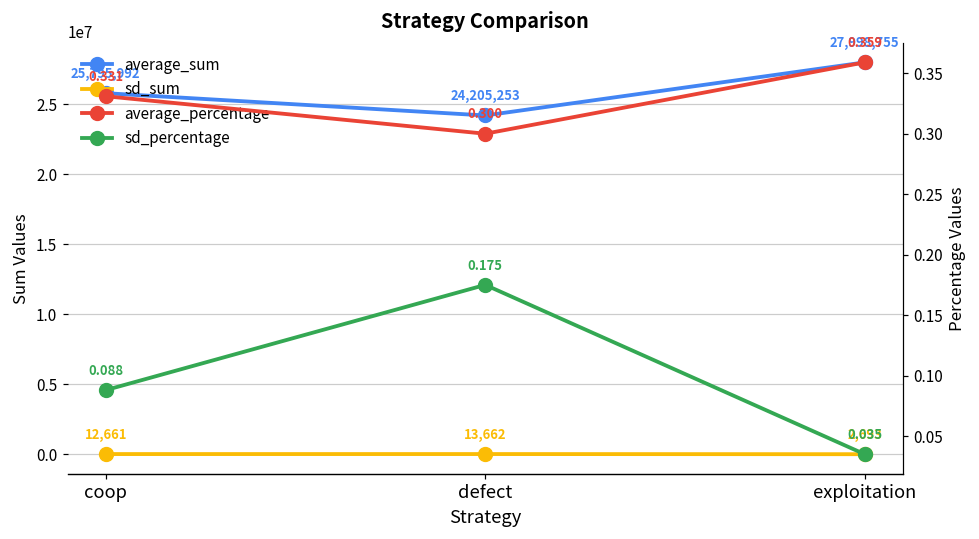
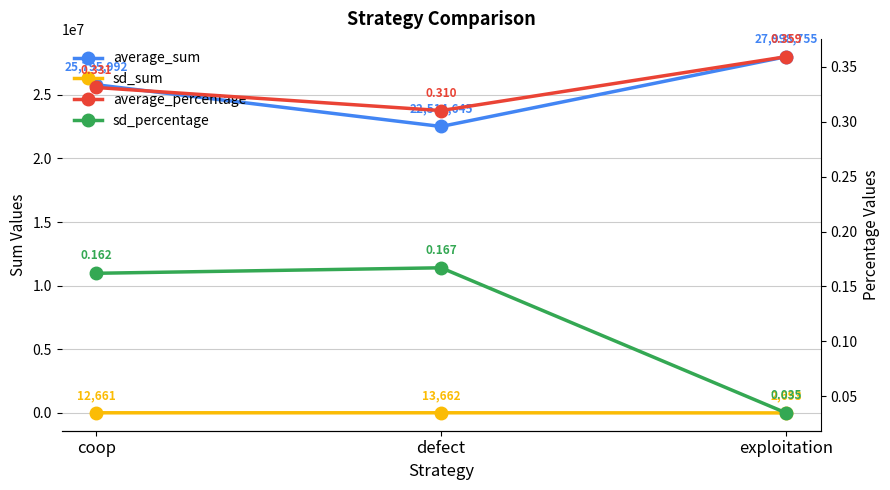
average_sum, defect: 24,205,253 -> 22,514,645
sd_percentage, coop: 0.088 -> 0.162
average_percentage, defect: 0.300 -> 0.310
sd_percentage, defect: 0.175 -> 0.167
